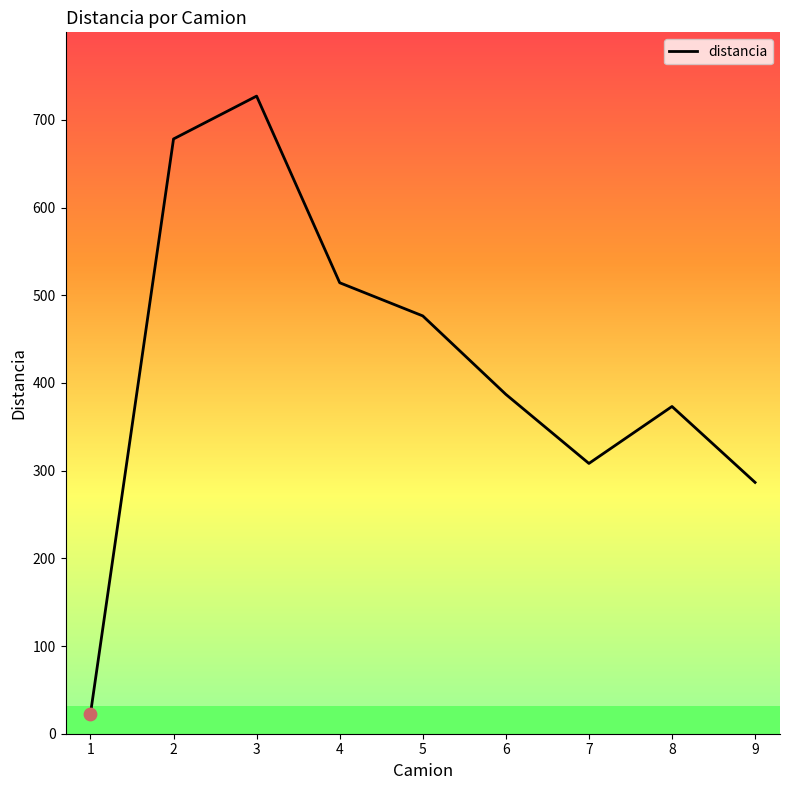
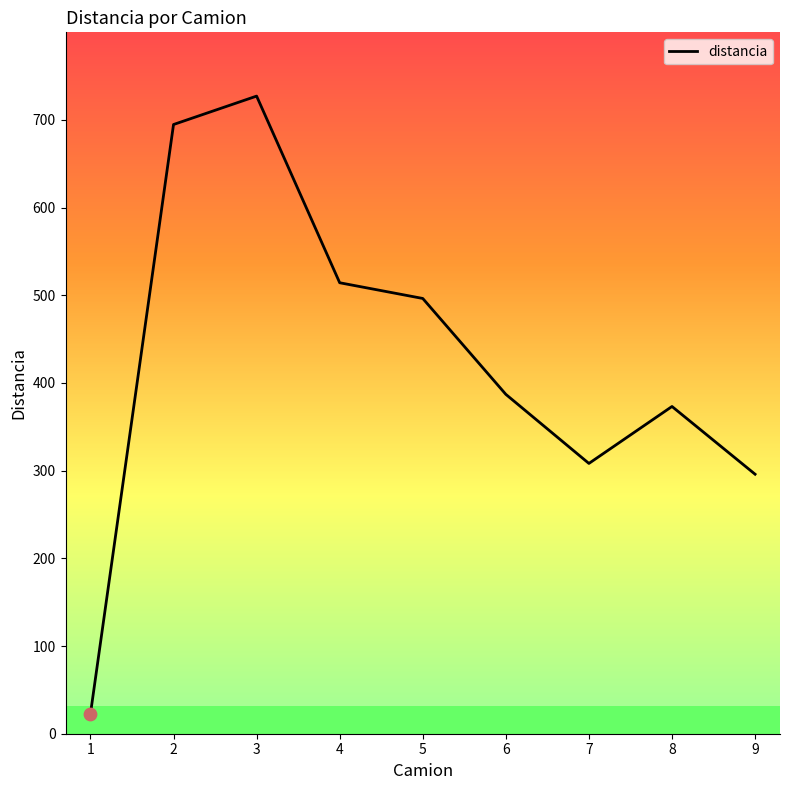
distancia, 2: 680 -> 690
distancia, 5: 480 -> 500
distancia, 9: 290 -> 300
